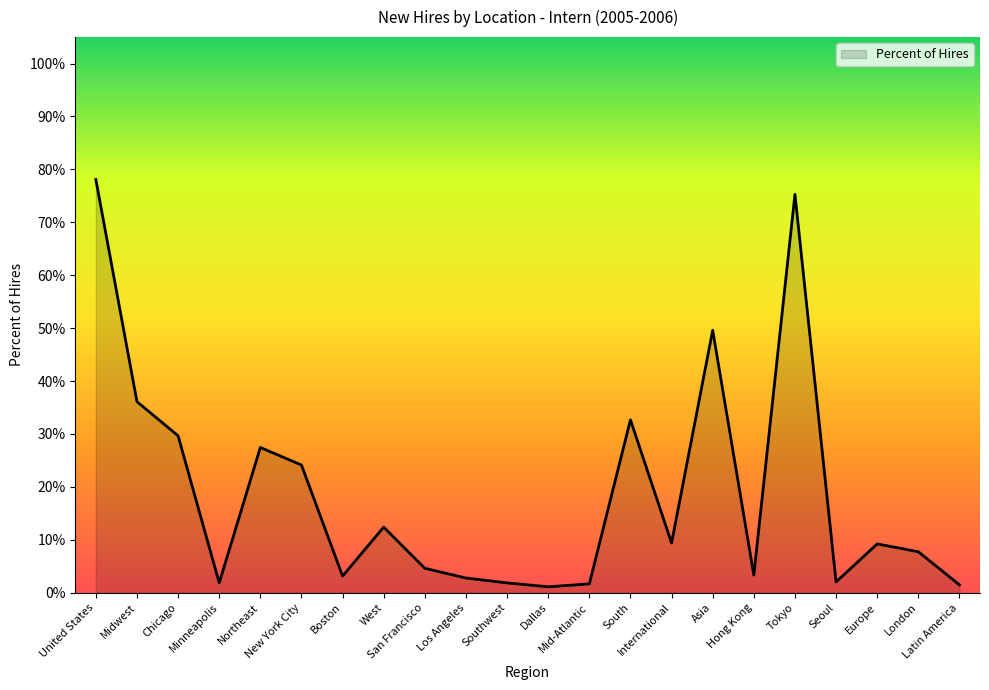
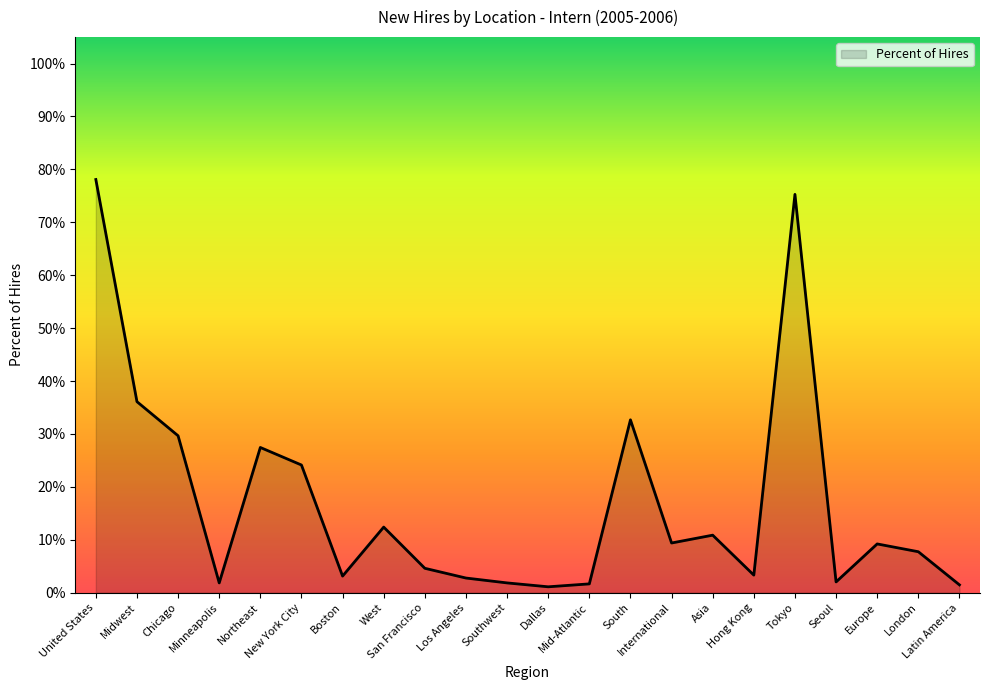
Asia: 50% -> 11%
